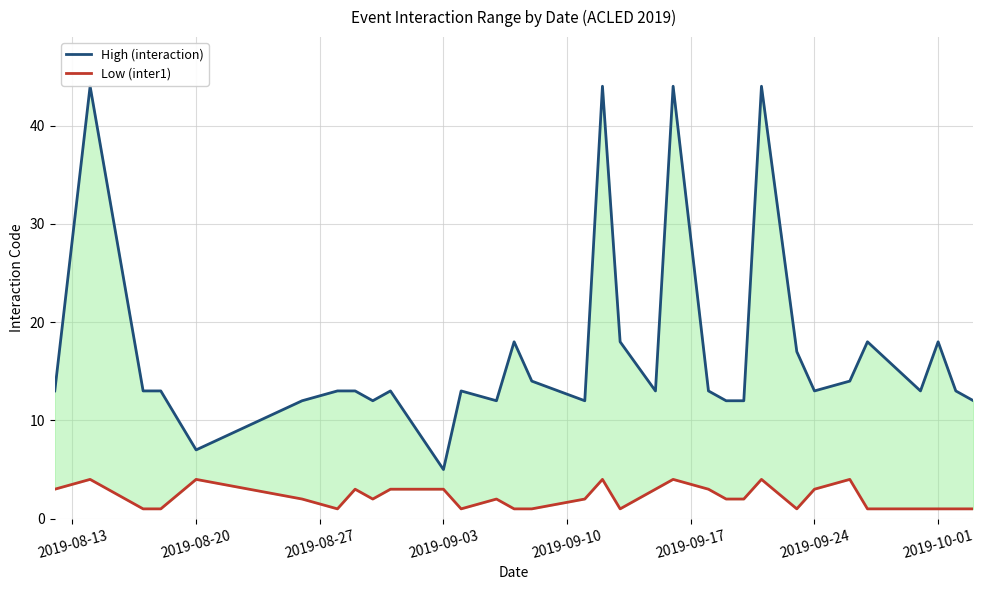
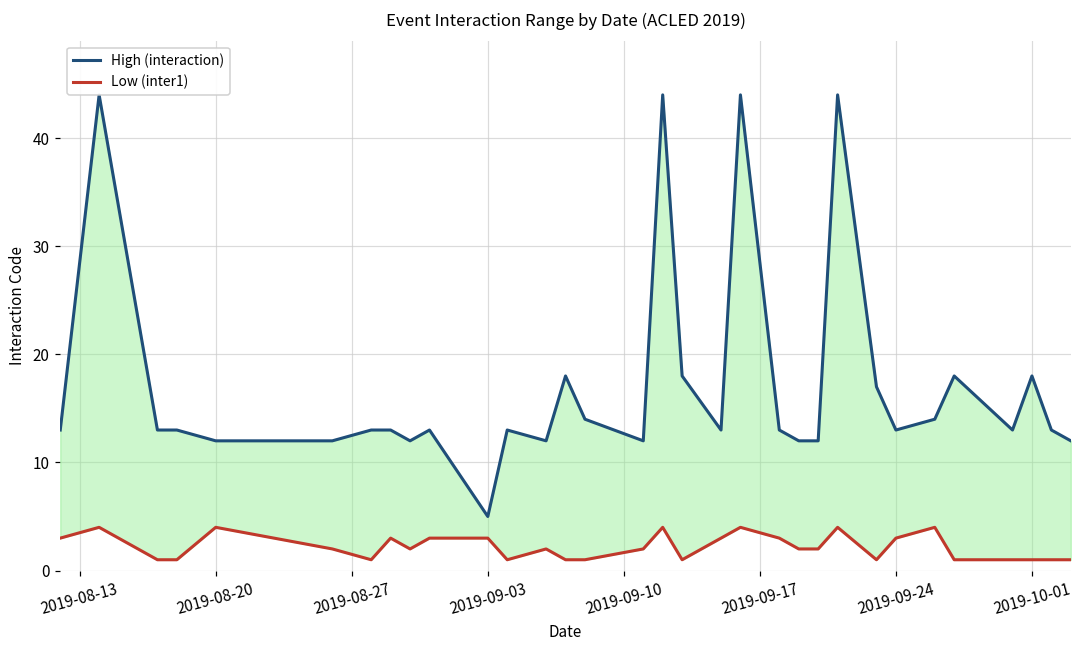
High (interaction), 2019-08-20: 7 -> 12
